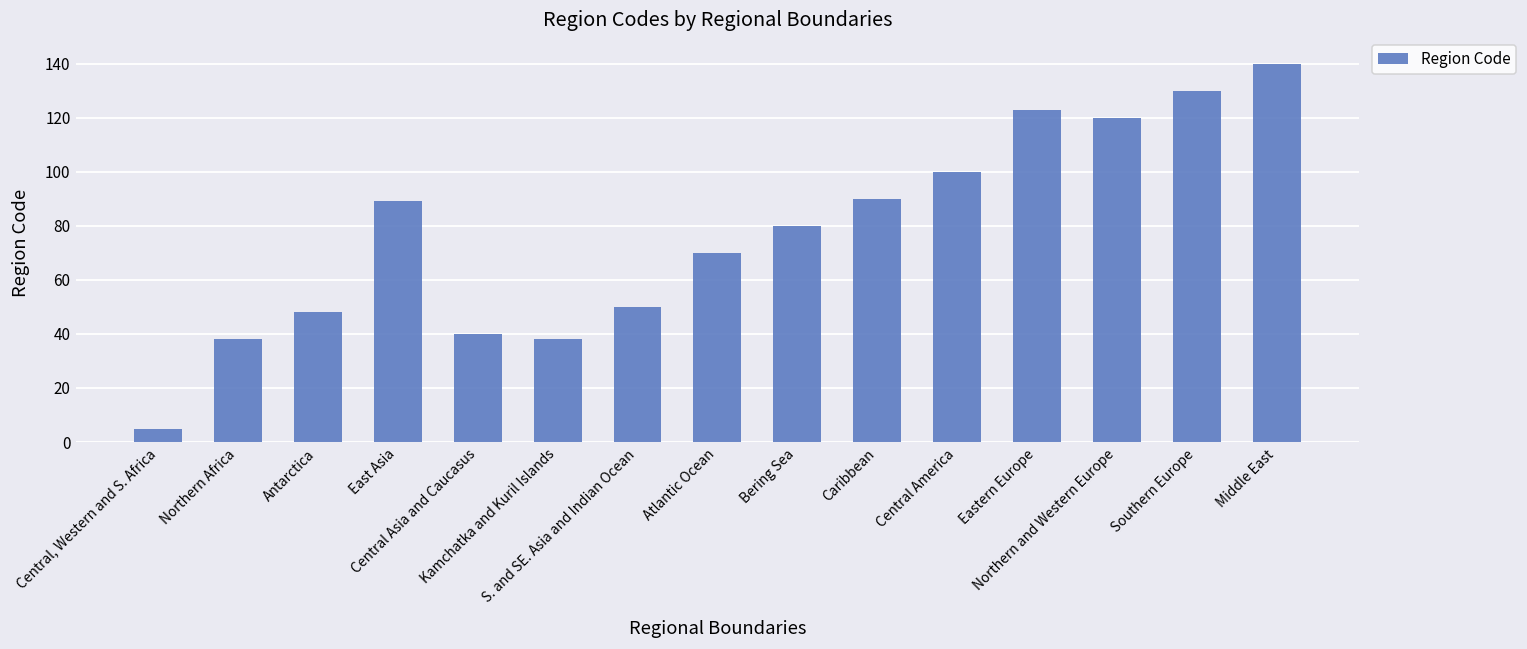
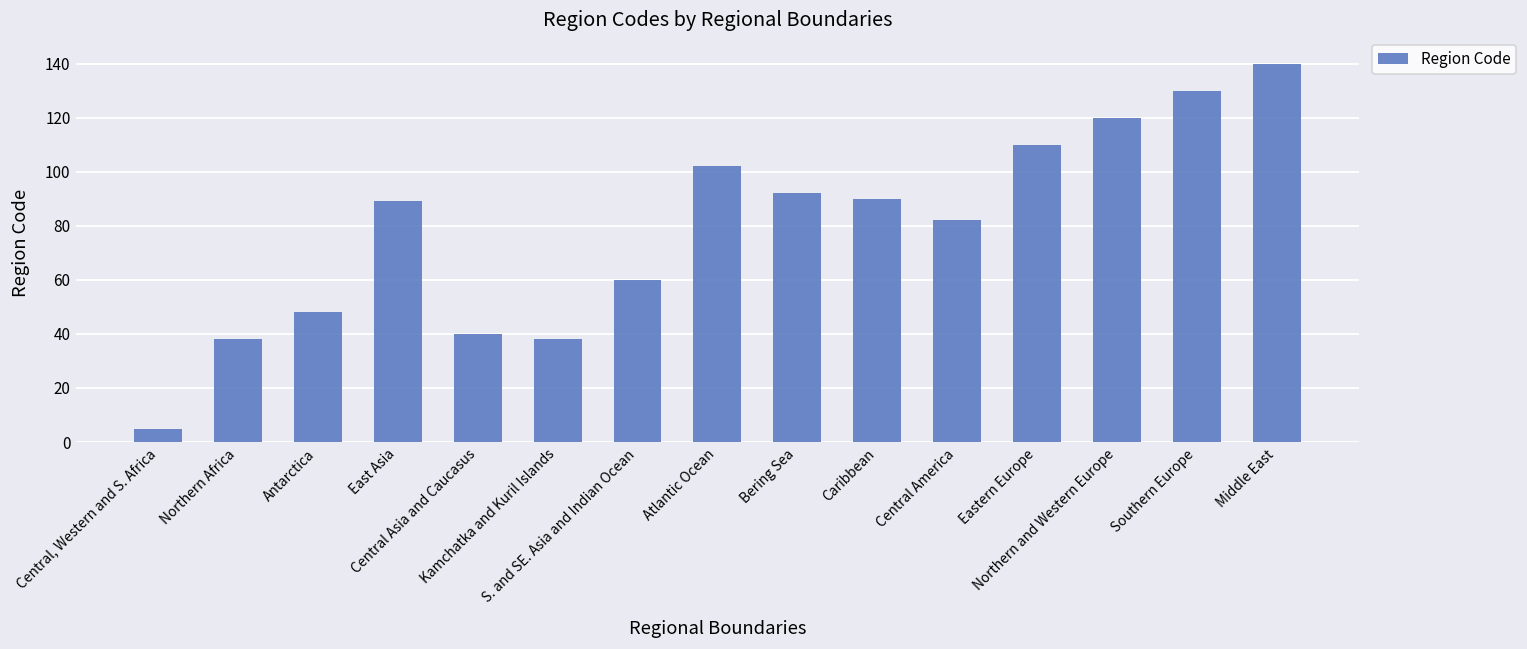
S. and SE. Asia and Indian Ocean: 50 -> 60
Atlantic Ocean: 70 -> 102
Bering Sea: 80 -> 92
Central America: 100 -> 82
Eastern Europe: 123 -> 110
